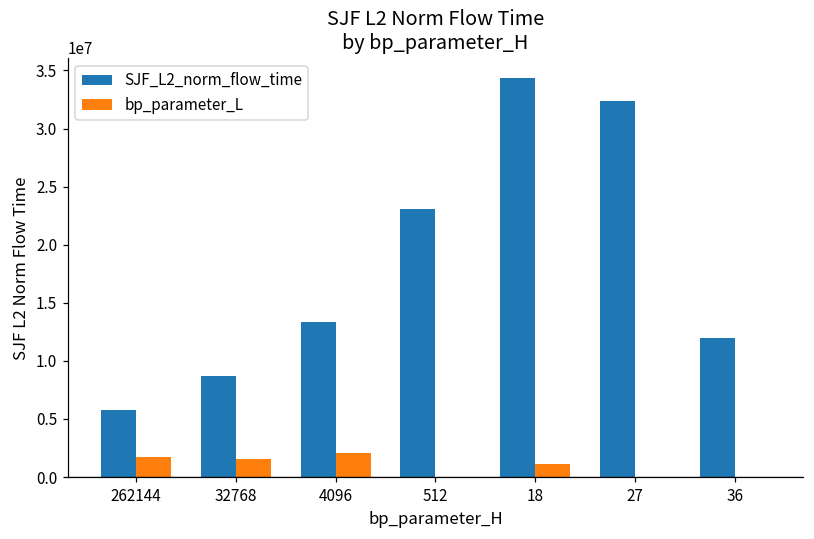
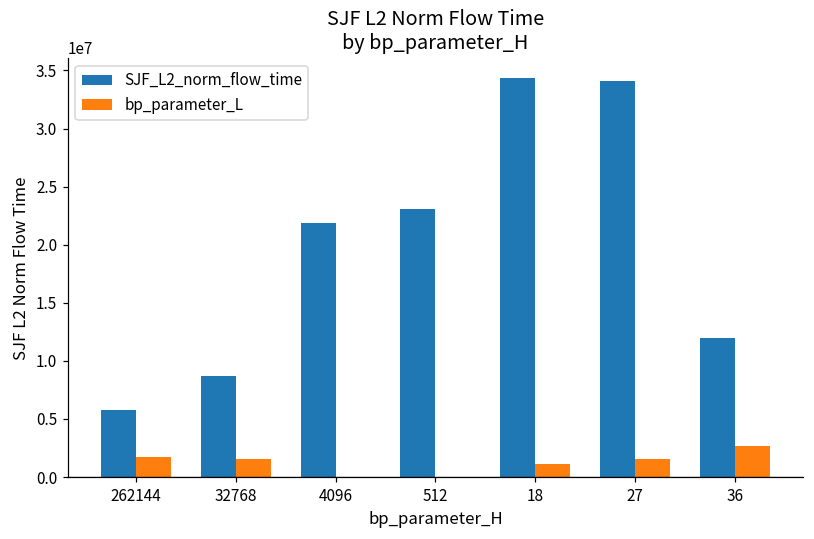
SJF_L2_norm_flow_time, 4096: 13300000 -> 21800000
bp_parameter_L, 4096: 2000000 -> 0
SJF_L2_norm_flow_time, 27: 32300000 -> 34100000
bp_parameter_L, 27: 0 -> 1600000
bp_parameter_L, 36: 0 -> 2700000
